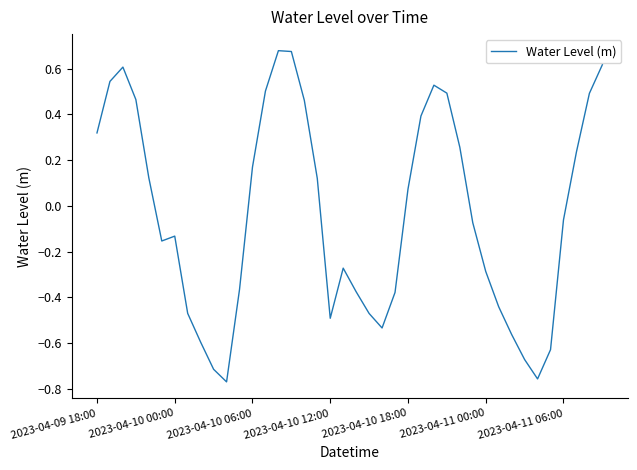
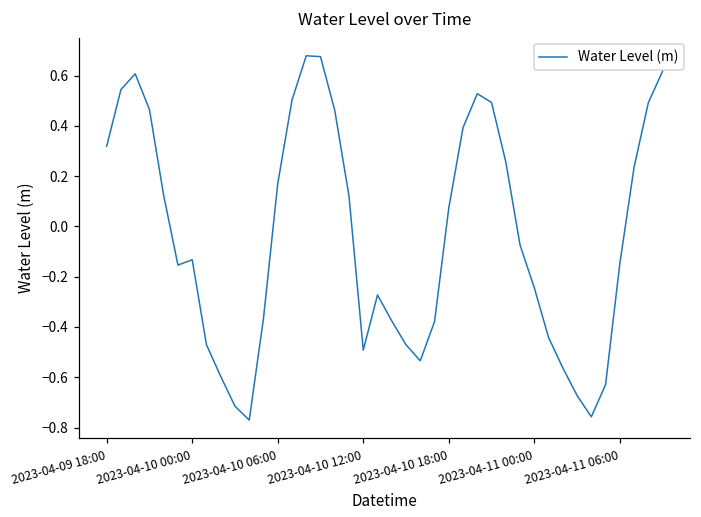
2023-04-11 00:00: -0.29 -> -0.24
2023-04-11 06:00: -0.06 -> -0.15
